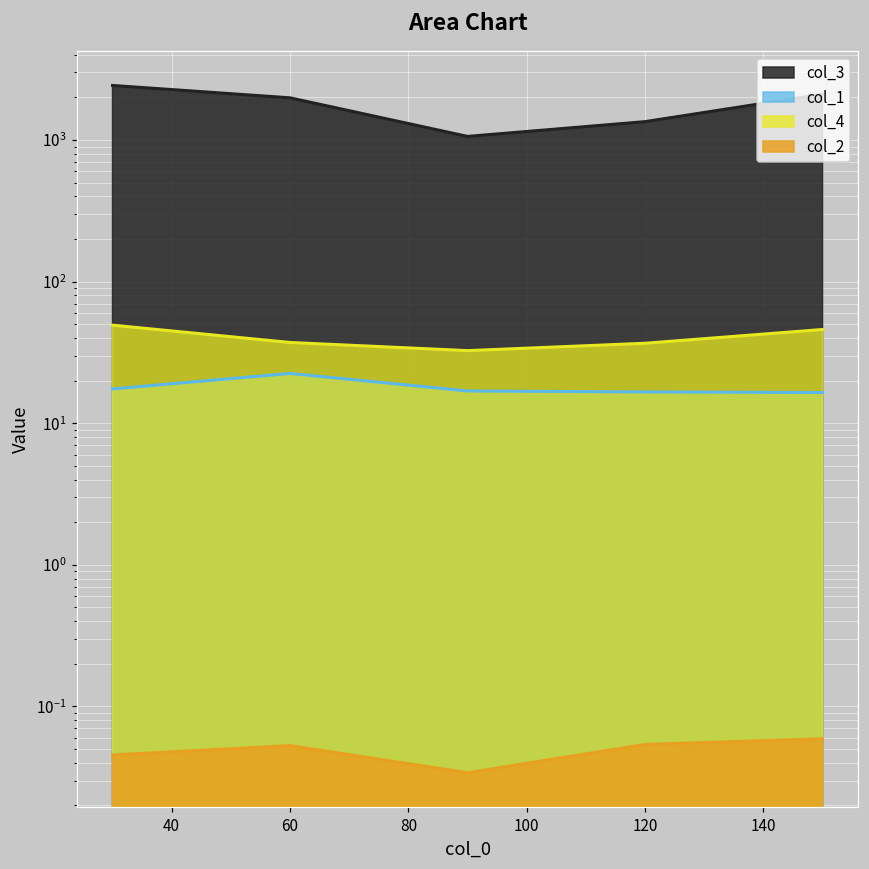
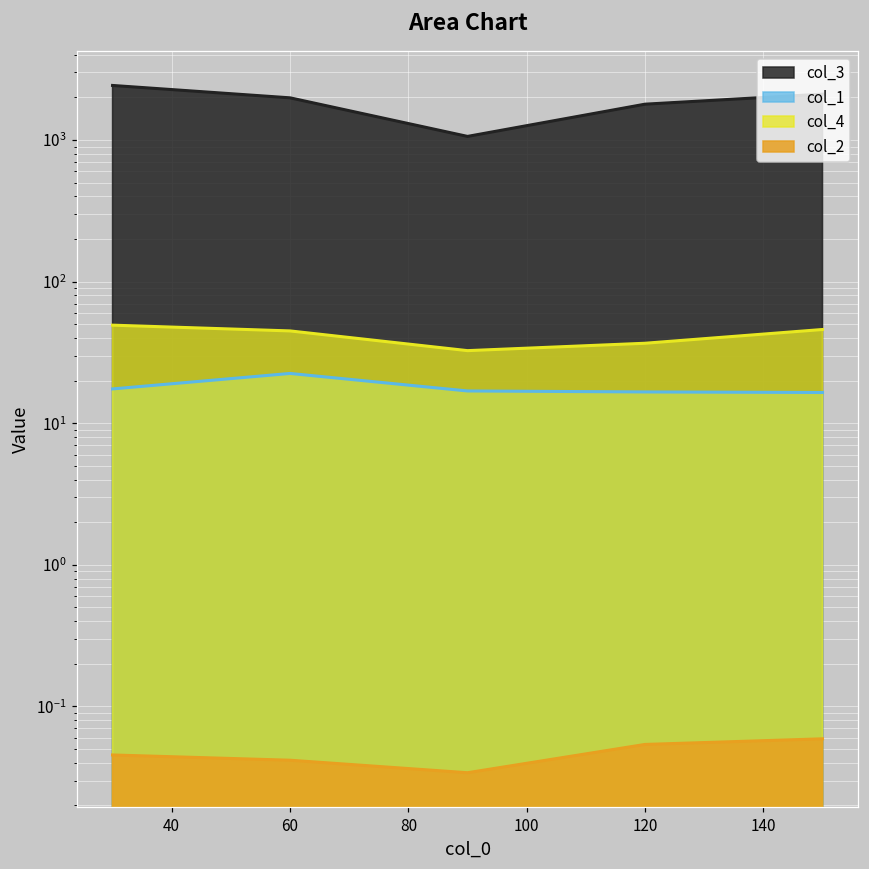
col_4, 60: 37 -> 45
col_2, 60: 0.053 -> 0.042
col_3, 120: 1300 -> 1800
